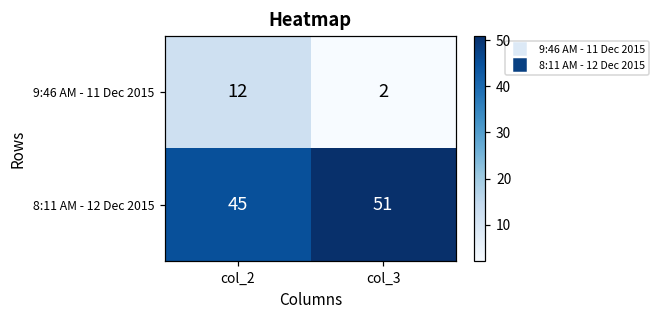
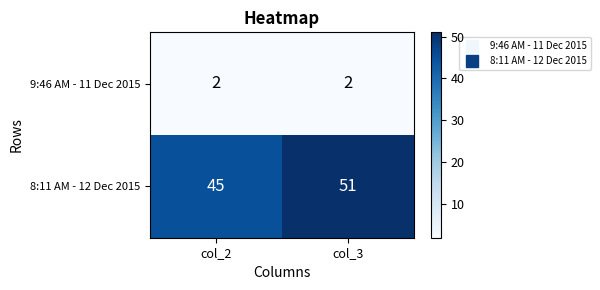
9:46 AM - 11 Dec 2015, col_2: 12 -> 2
